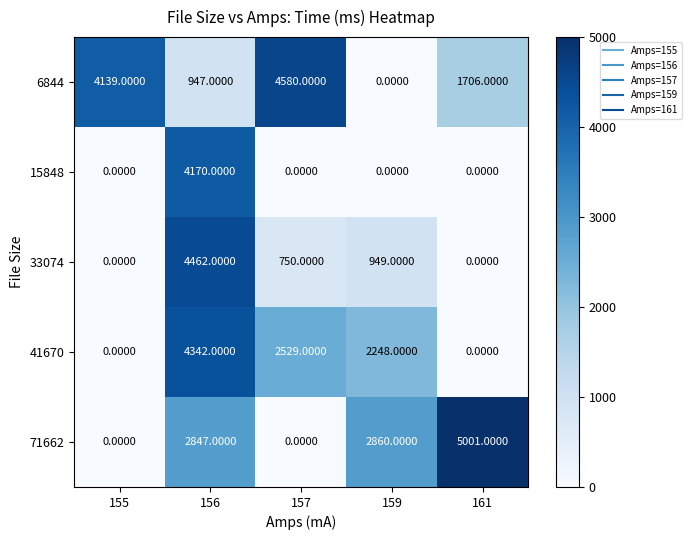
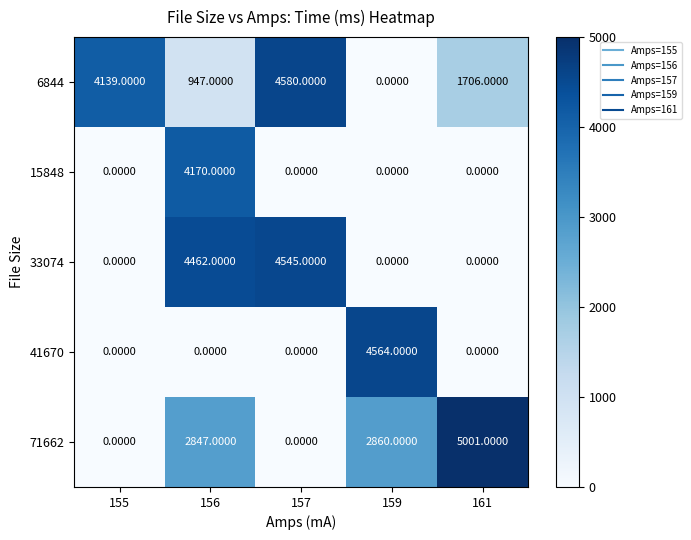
33074, 157: 750.0000 -> 4545.0000
33074, 159: 949.0000 -> 0.0000
41670, 156: 4342.0000 -> 0.0000
41670, 157: 2529.0000 -> 0.0000
41670, 159: 2248.0000 -> 4564.0000
